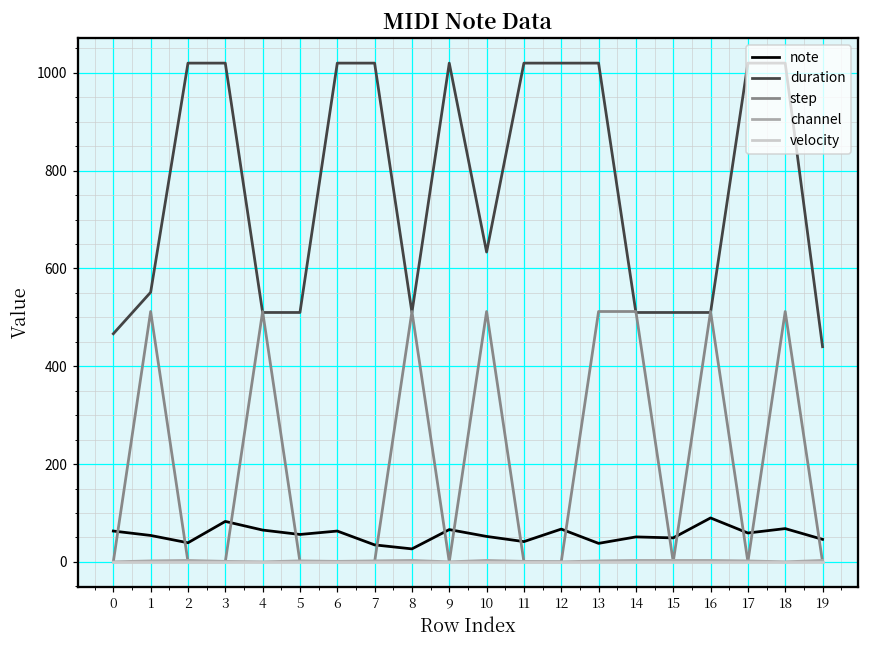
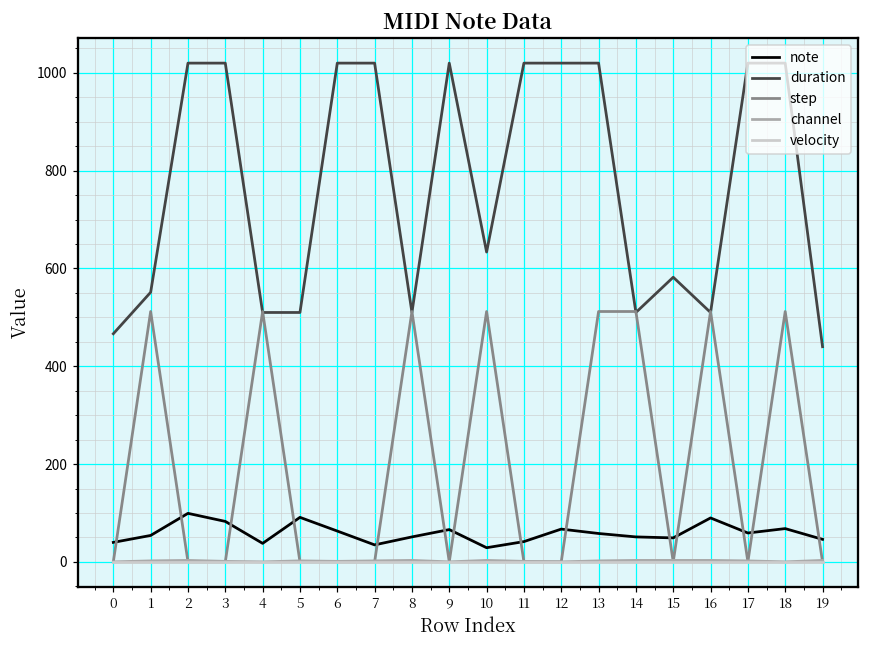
note, 0: 60 -> 40
note, 2: 40 -> 100
note, 4: 70 -> 40
note, 5: 60 -> 90
note, 8: 30 -> 50
note, 10: 50 -> 30
note, 13: 40 -> 60
duration, 15: 510 -> 580
